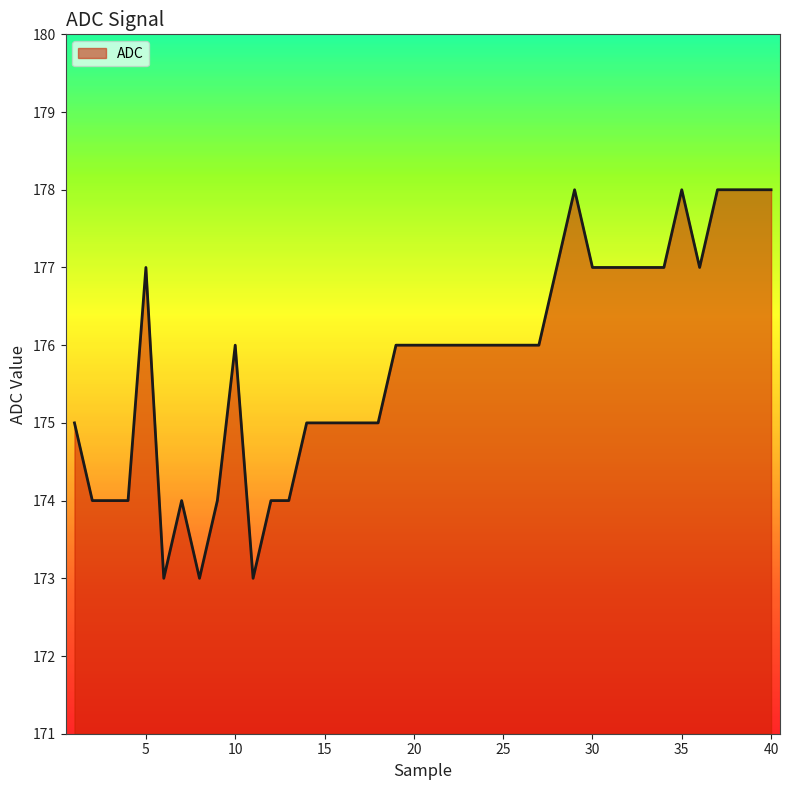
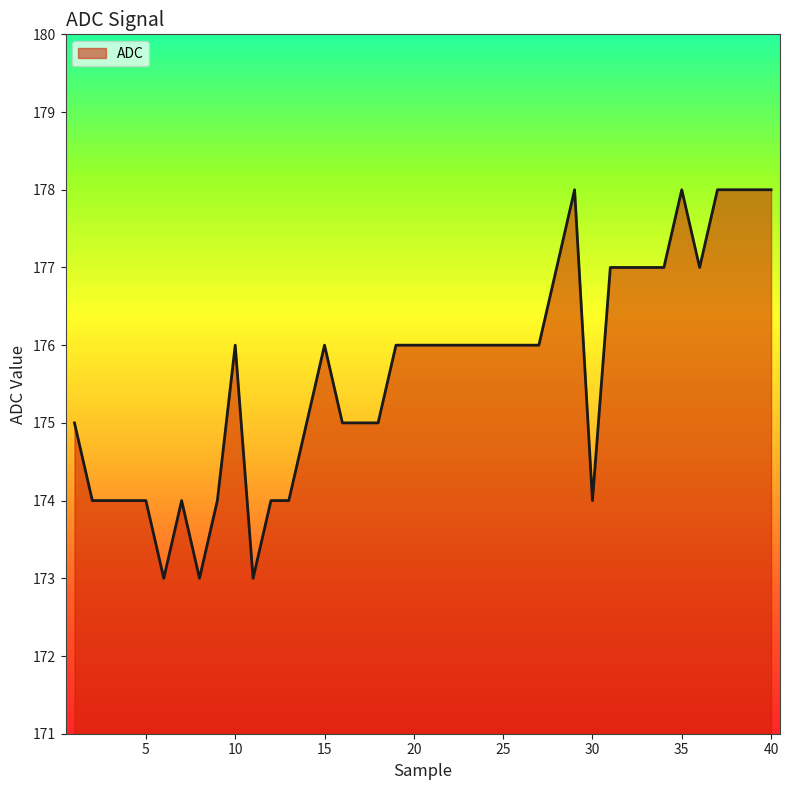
5: 177 -> 174
15: 175 -> 176
30: 177 -> 174
